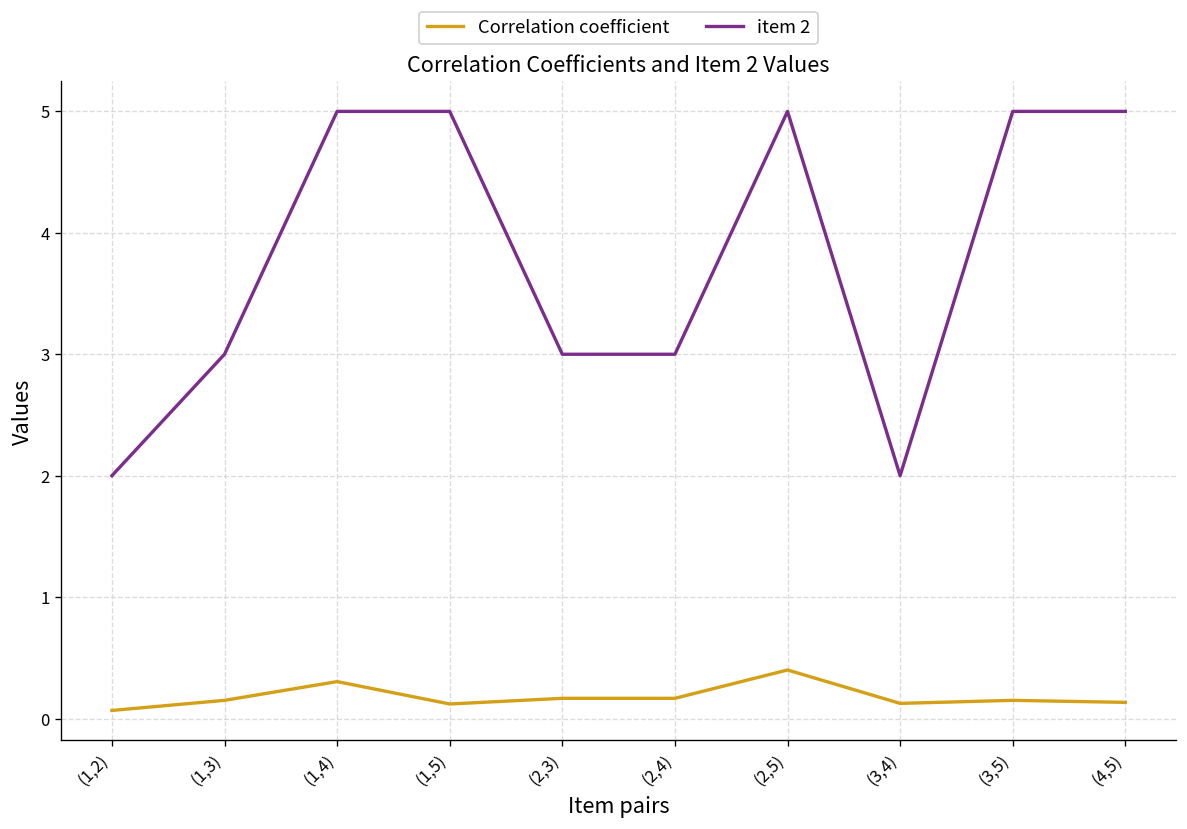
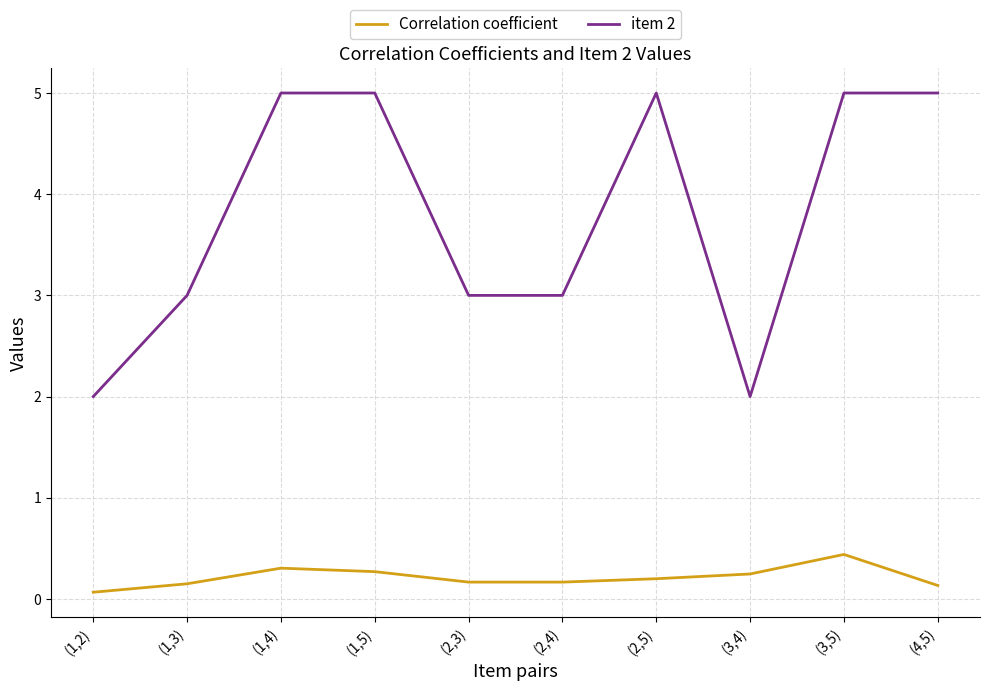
Correlation coefficient, (1,5): 0.12 -> 0.27
Correlation coefficient, (2,5): 0.4 -> 0.2
Correlation coefficient, (3,4): 0.13 -> 0.25
Correlation coefficient, (3,5): 0.15 -> 0.44
